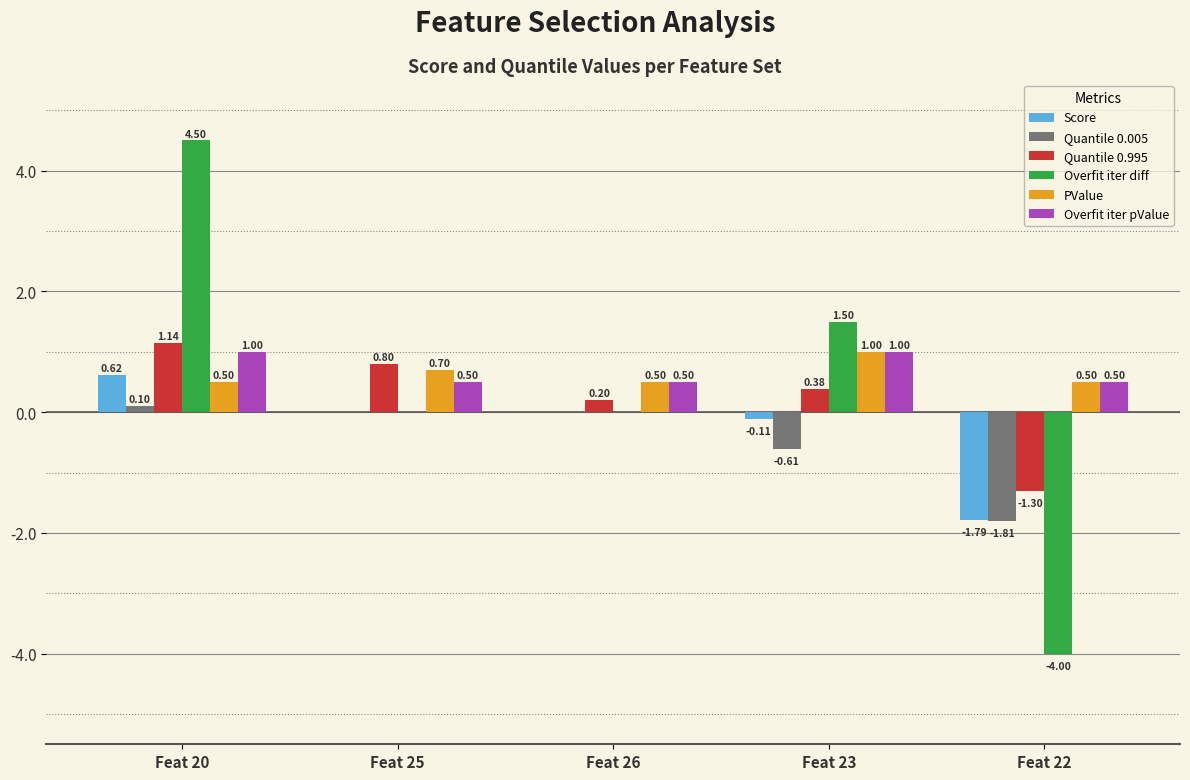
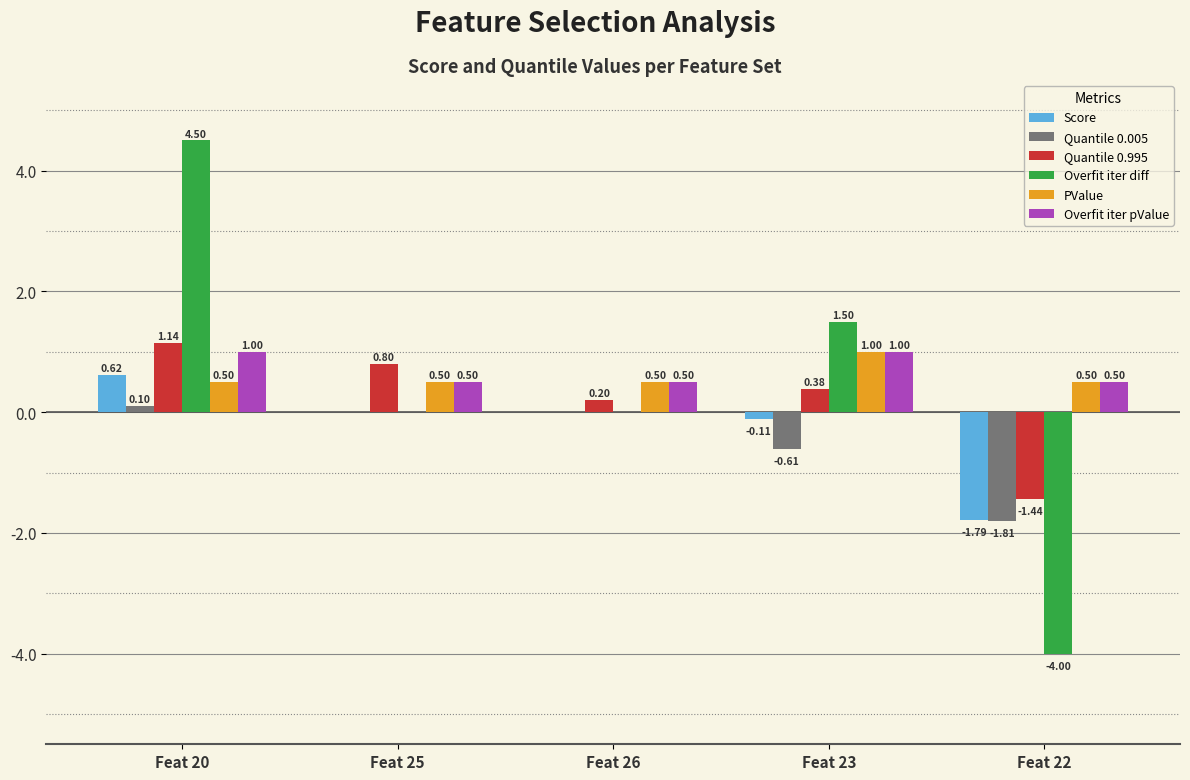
PValue, Feat 25: 0.70 -> 0.50
Quantile 0.995, Feat 22: -1.30 -> -1.44
